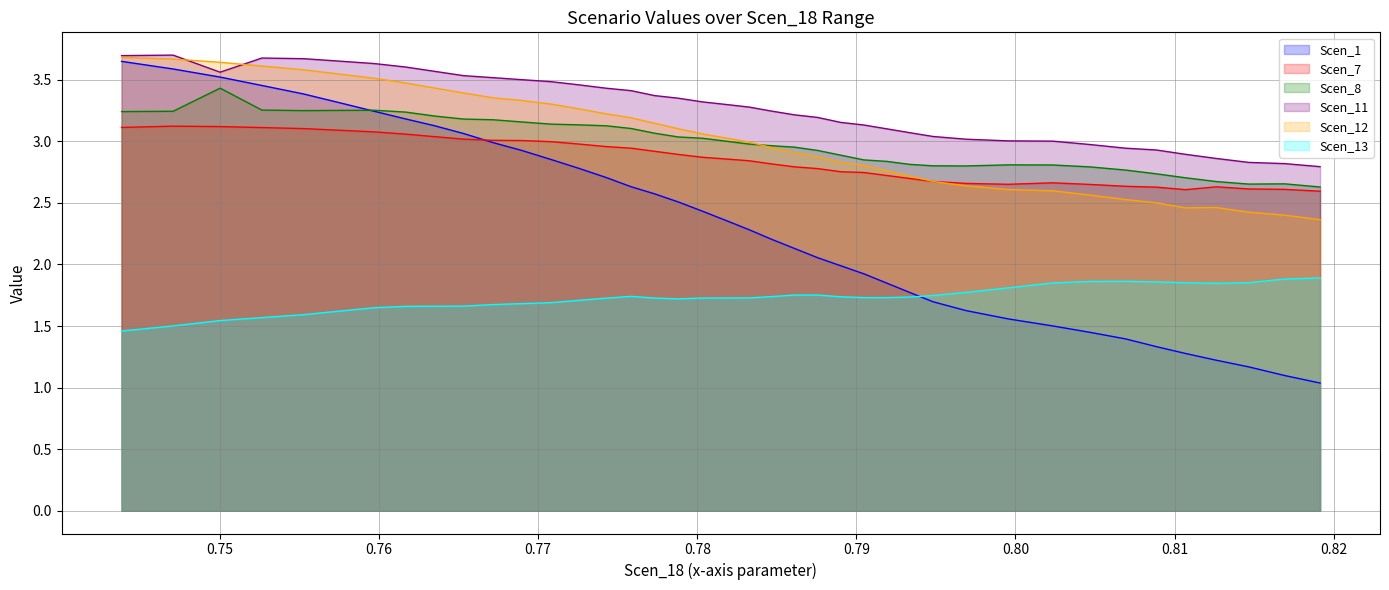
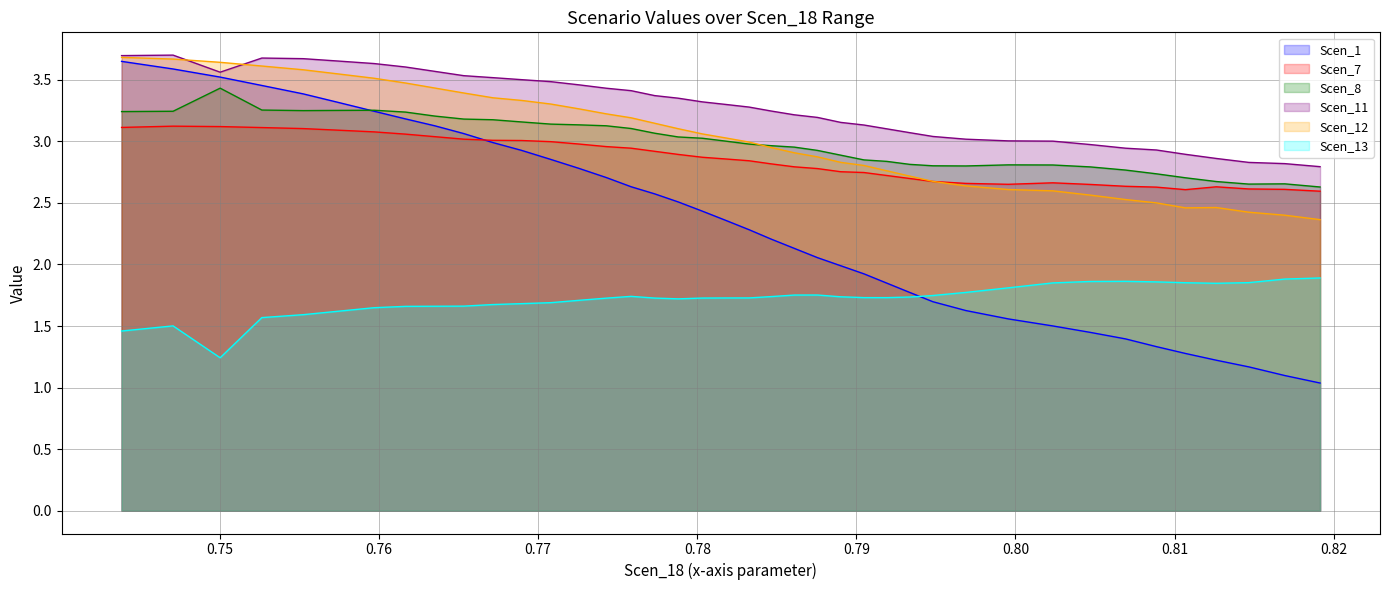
Scen_13, 0.75: 1.54 -> 1.24
